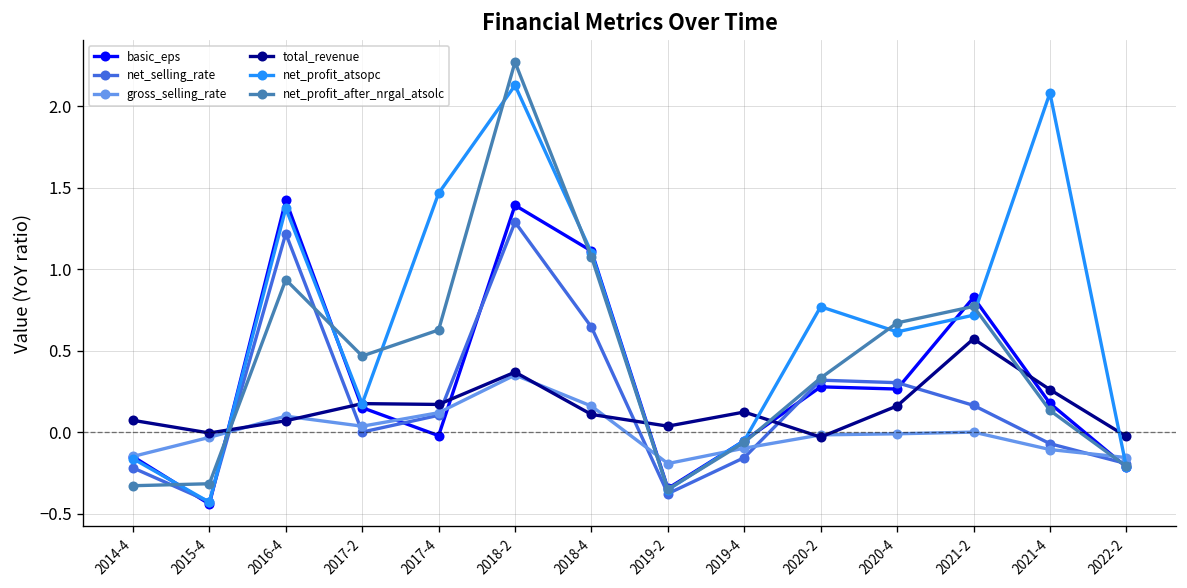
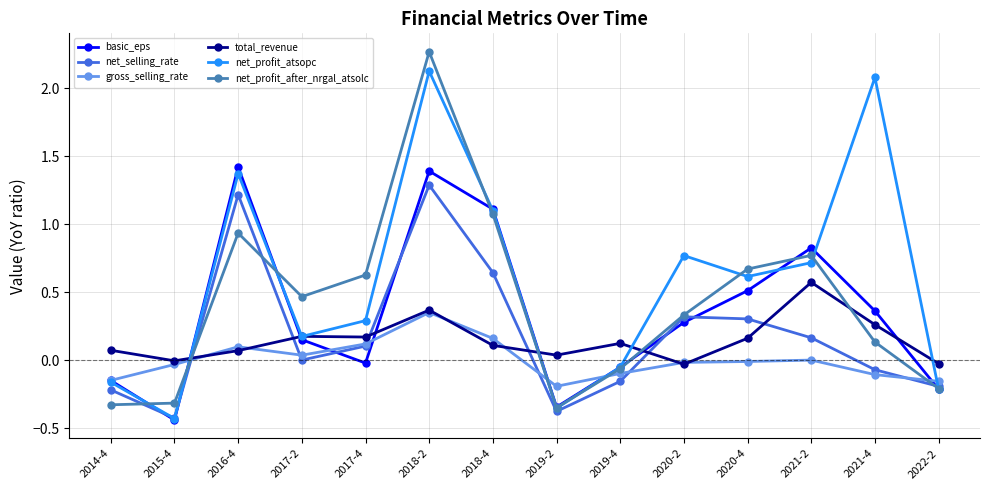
net_profit_atsopc, 2017-4: 1.46 -> 0.29
basic_eps, 2020-4: 0.26 -> 0.51
basic_eps, 2021-4: 0.18 -> 0.36
